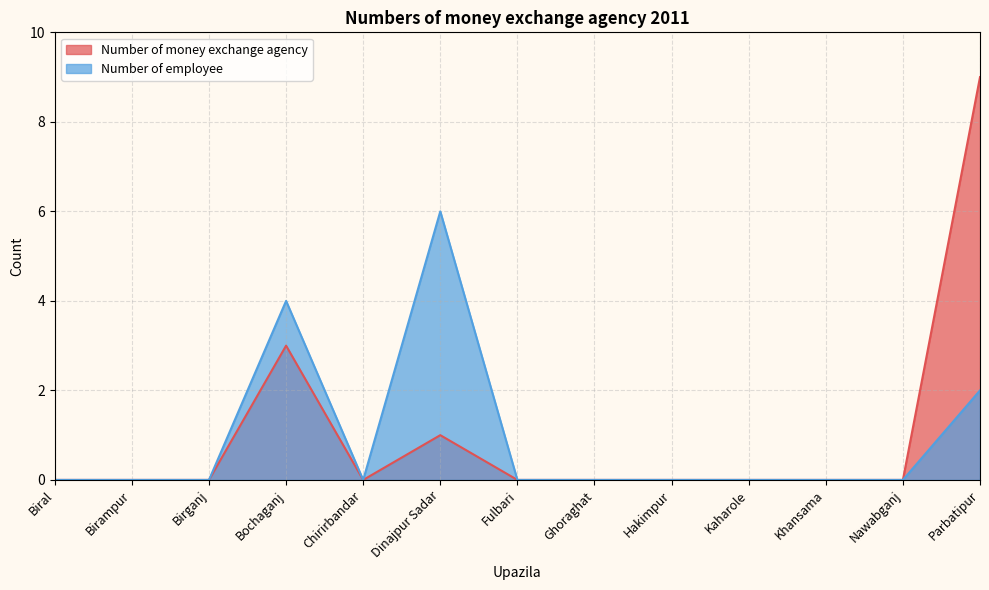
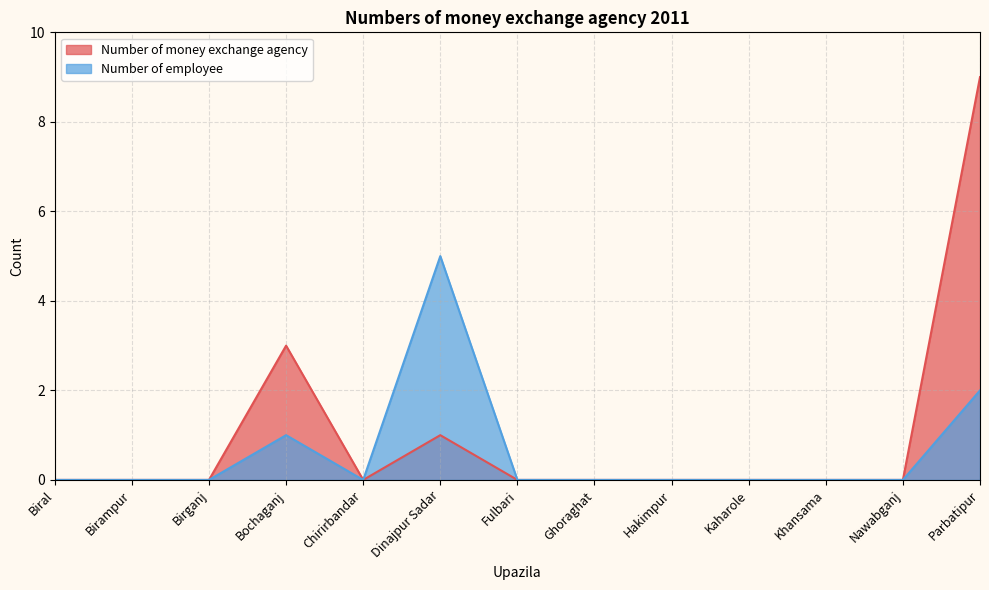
Number of employee, Bochaganj: 4 -> 1
Number of employee, Dinajpur Sadar: 6 -> 5
